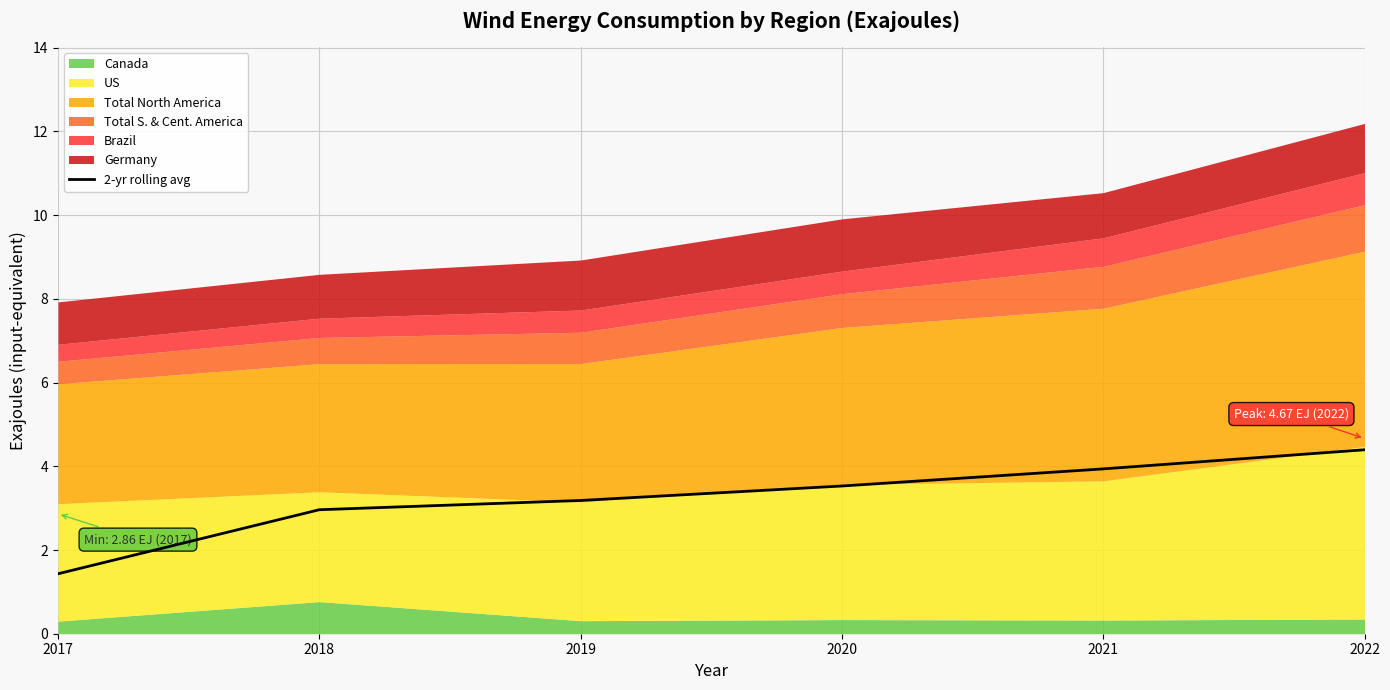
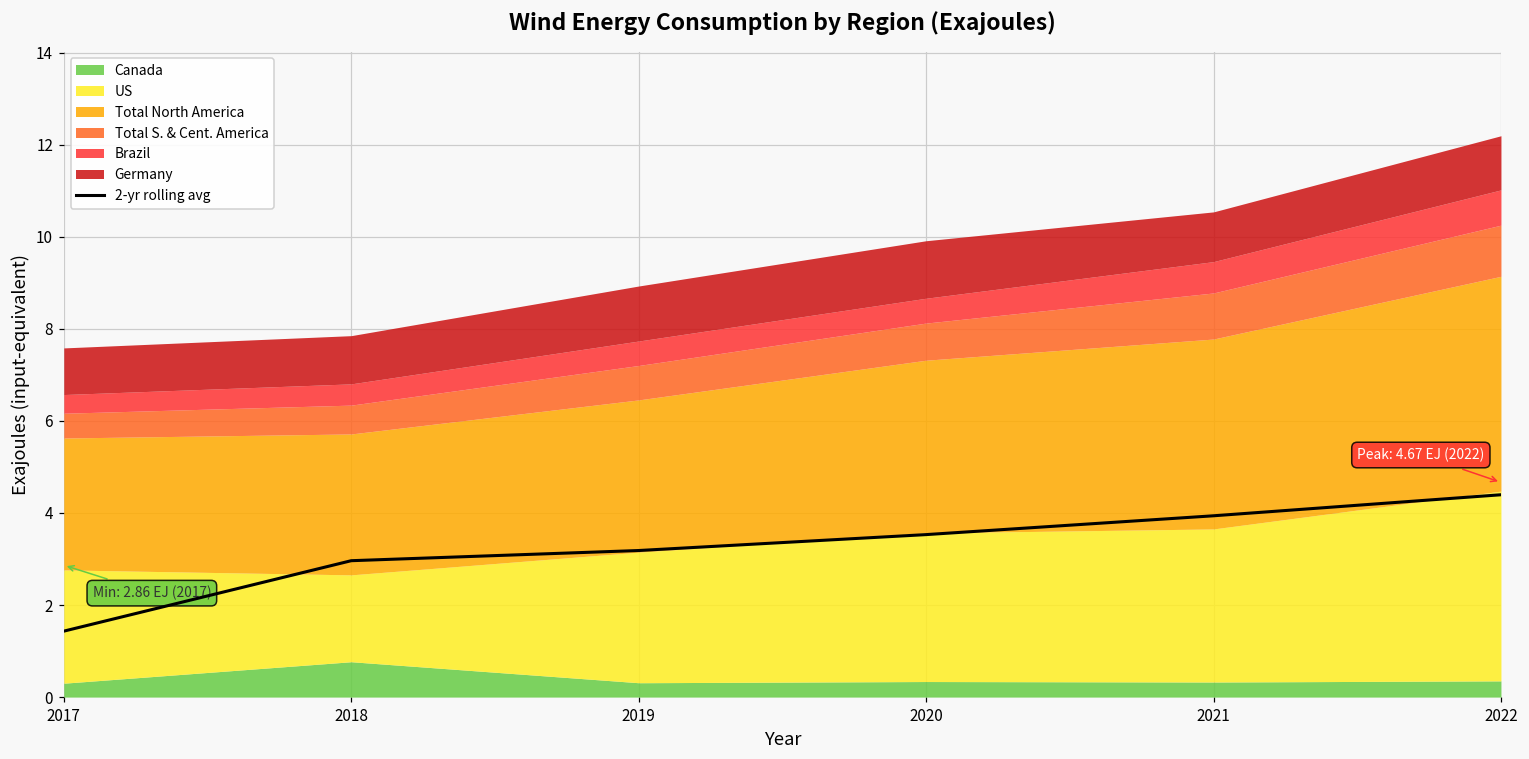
US, 2017: 2.8 -> 2.5
US, 2018: 2.6 -> 1.9
